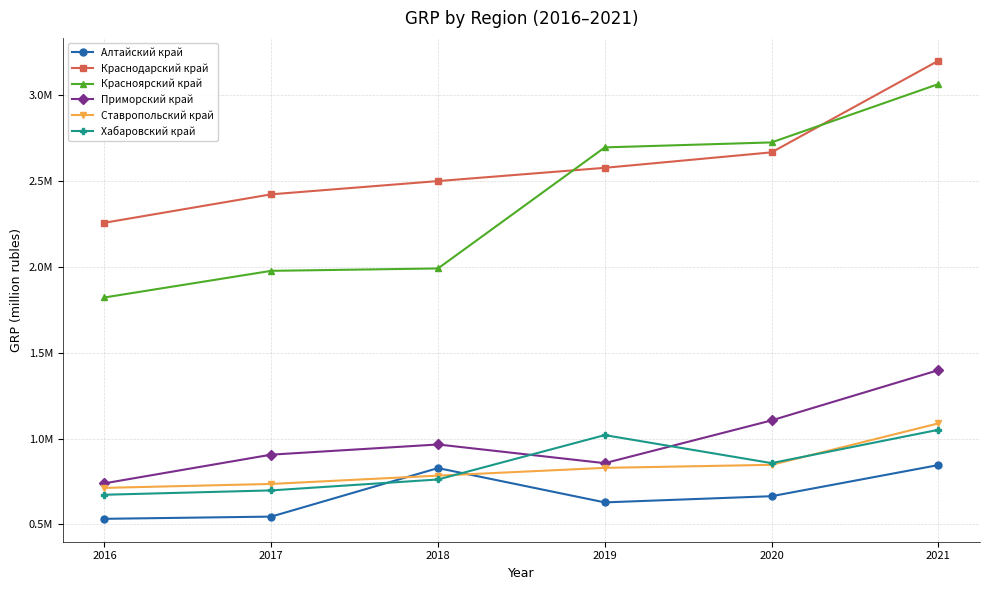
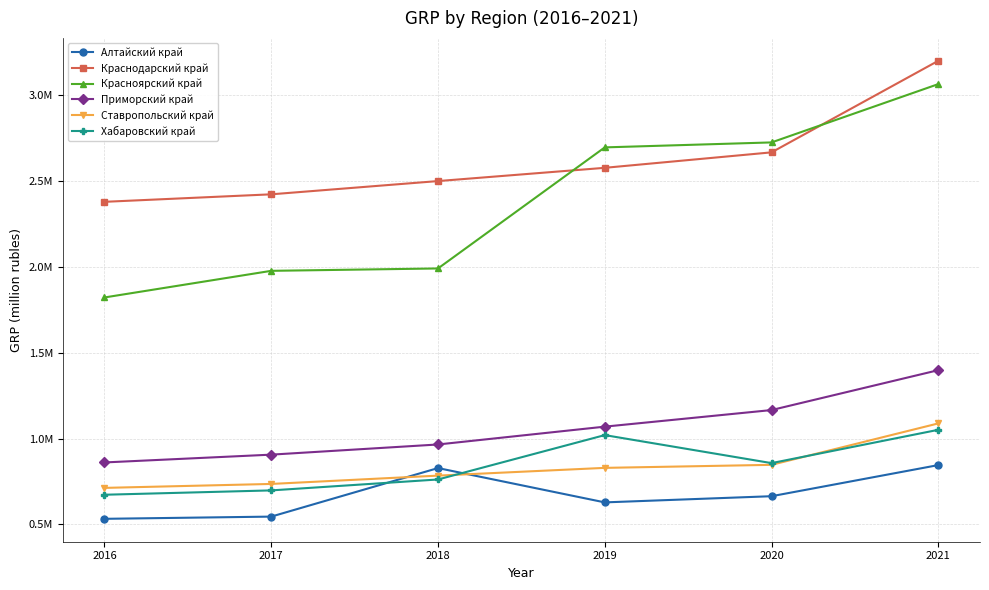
Краснодарский край, 2016: 2260000 -> 2380000
Приморский край, 2016: 740000 -> 860000
Приморский край, 2019: 860000 -> 1070000
Приморский край, 2020: 1110000 -> 1170000
